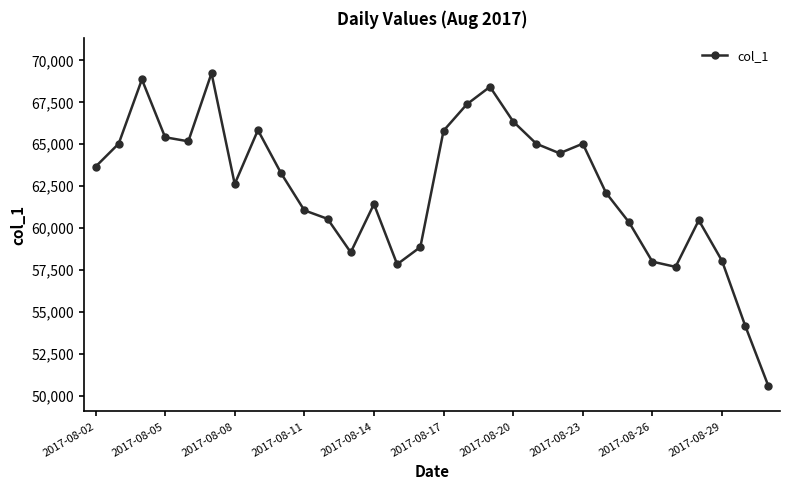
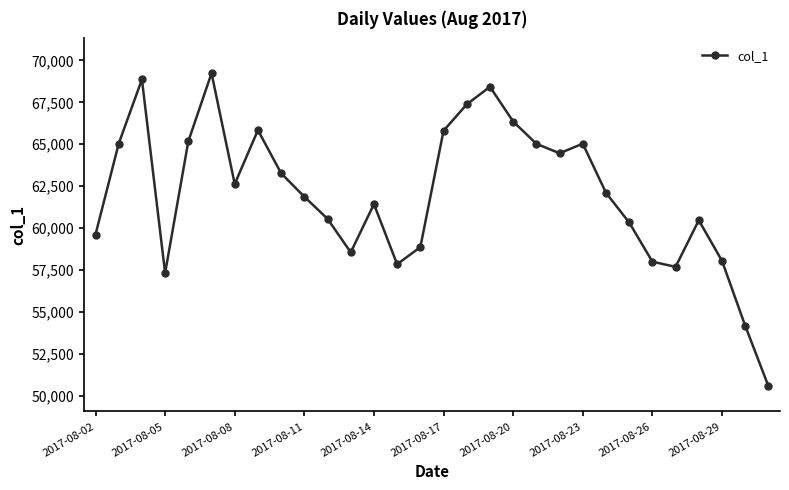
2017-08-02: 63,700 -> 59,600
2017-08-05: 65,400 -> 57,300
2017-08-11: 61,100 -> 61,900
